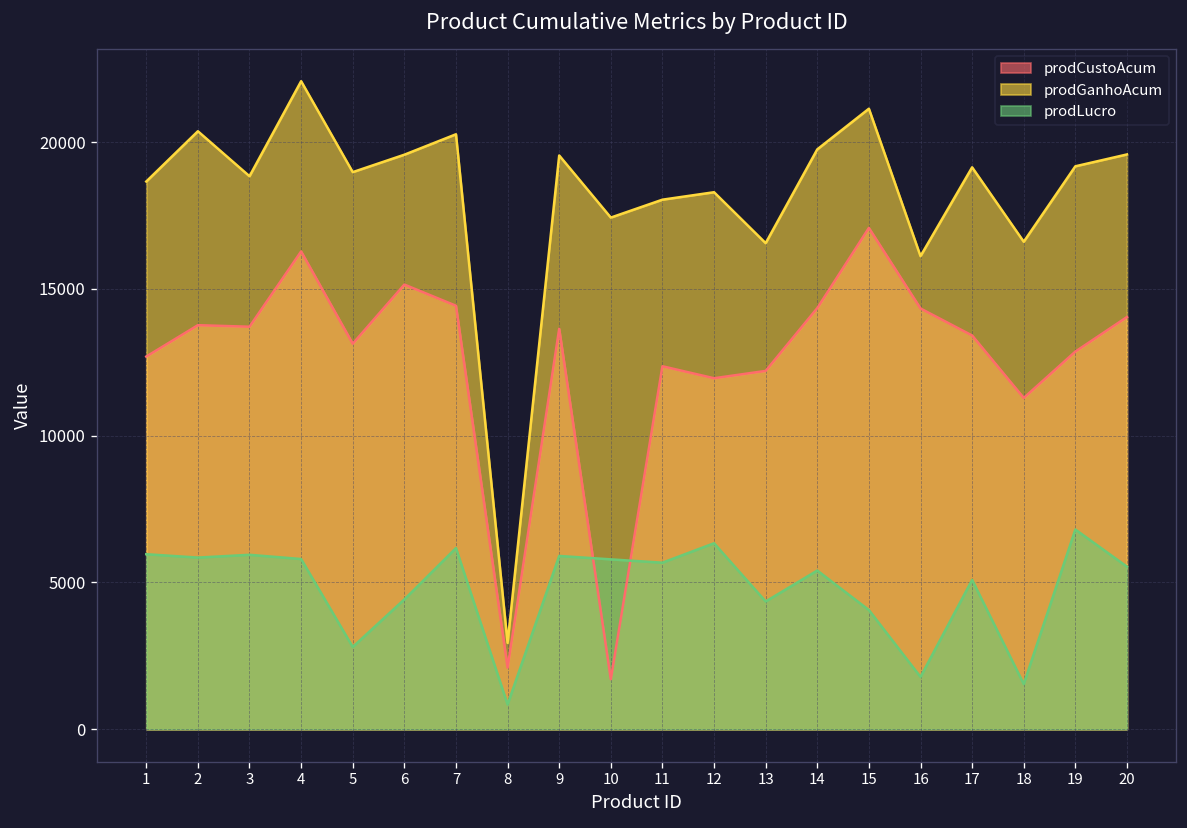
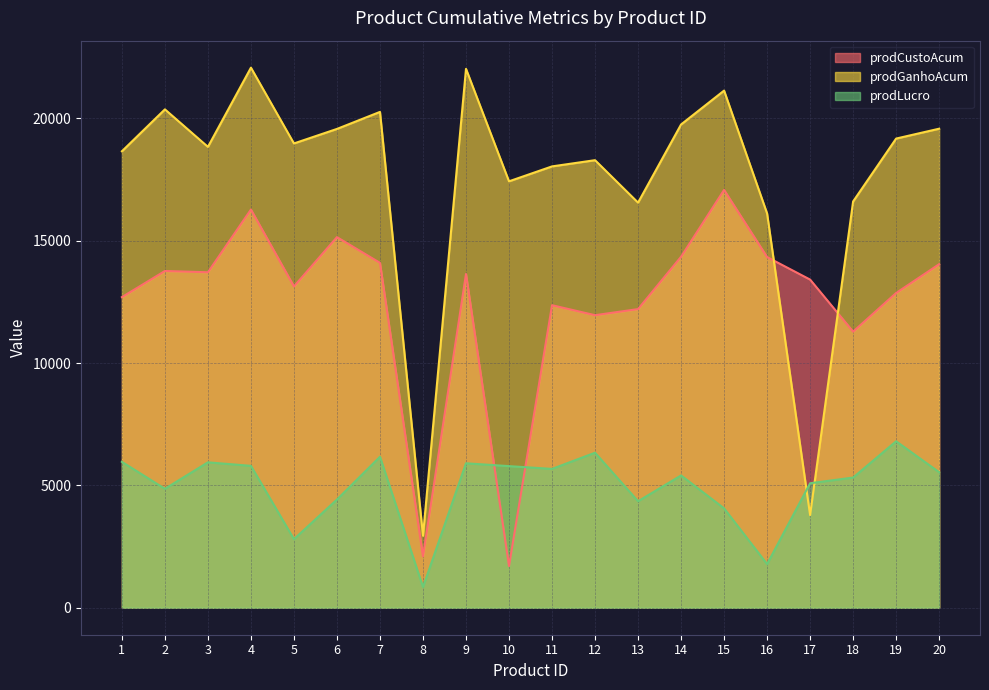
prodLucro, 2: 5800 -> 4900
prodCustoAcum, 7: 14400 -> 14100
prodGanhoAcum, 9: 19500 -> 22000
prodGanhoAcum, 17: 19100 -> 3800
prodLucro, 18: 1500 -> 5300
